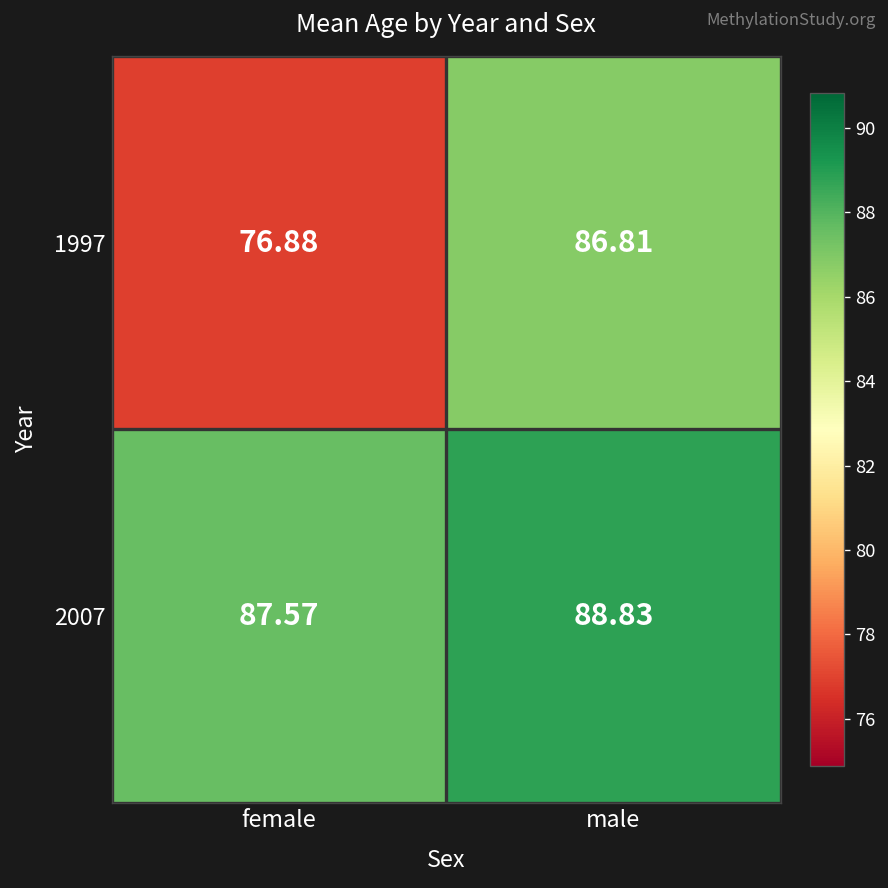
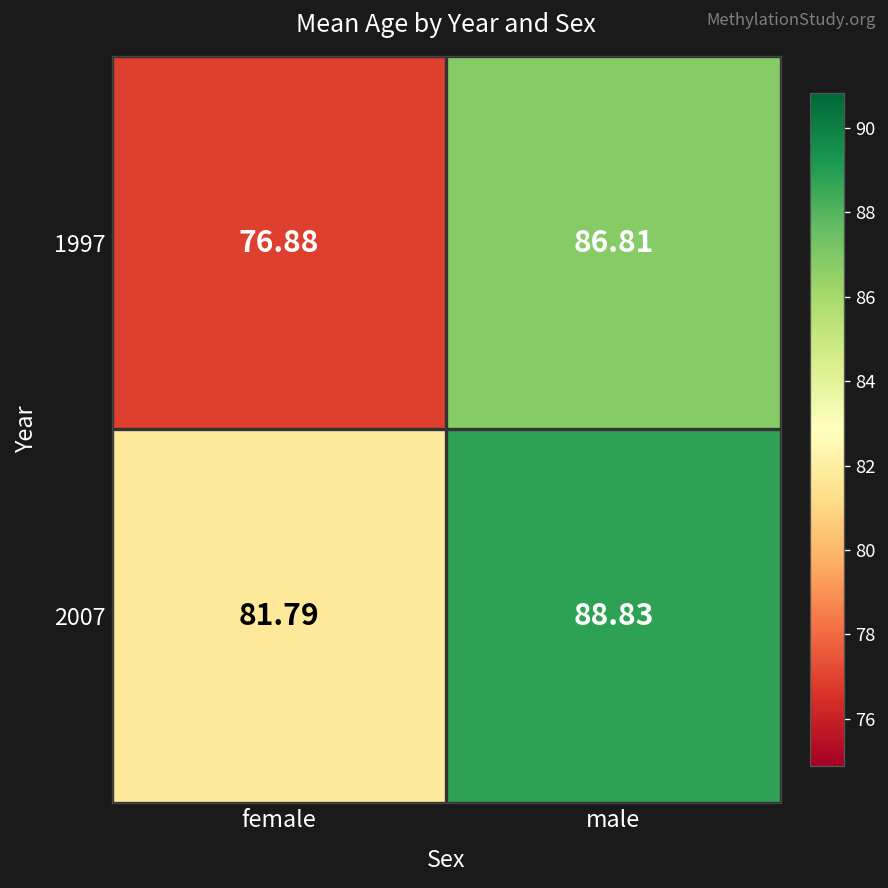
2007, female: 87.57 -> 81.79
